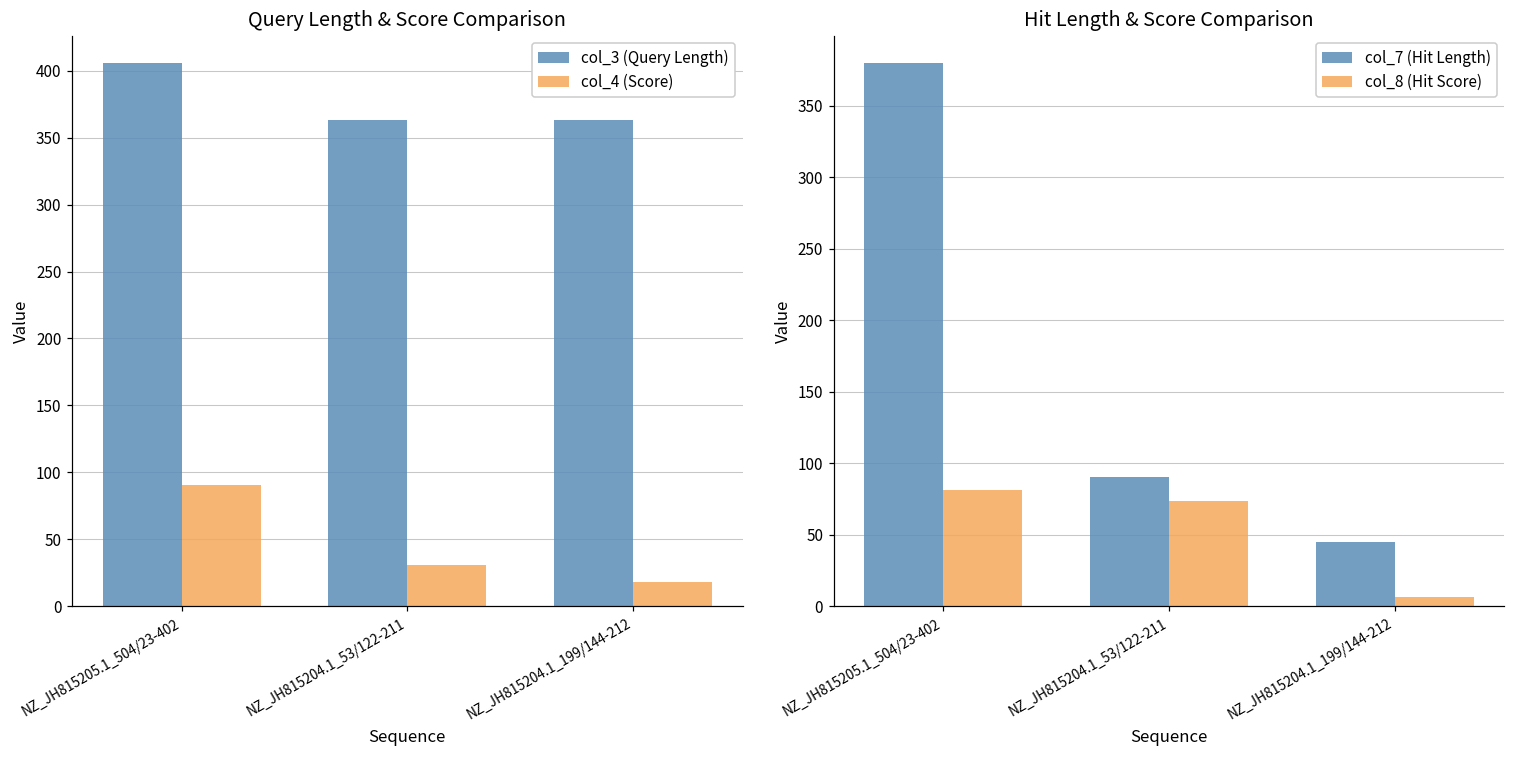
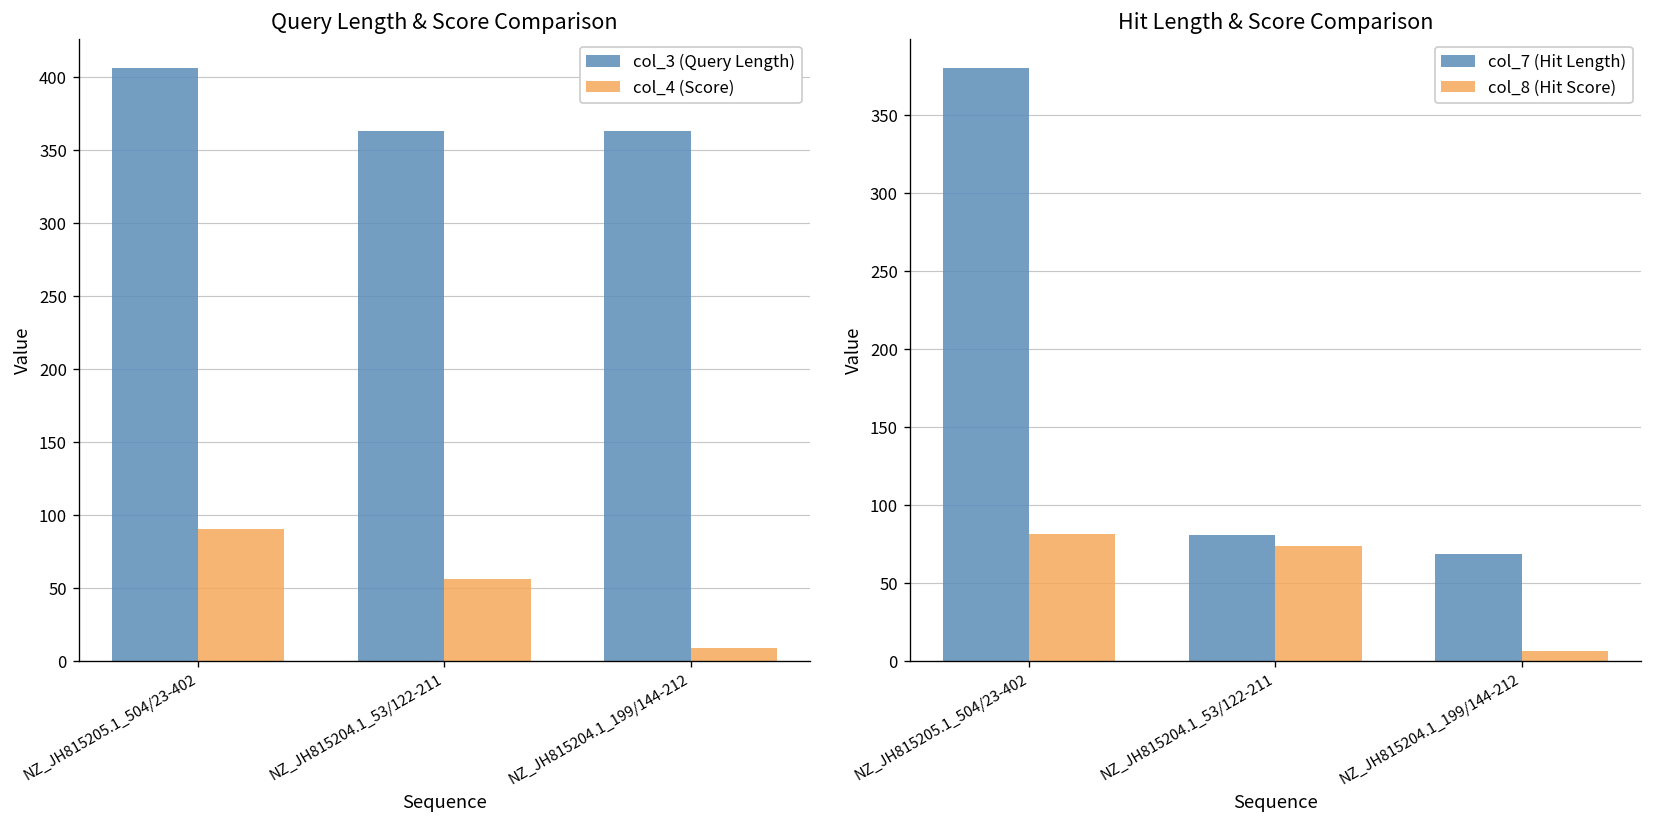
Query Length & Score Comparison, col_4 (Score), NZ_JH815204.1_53/122-211: 31 -> 57
Query Length & Score Comparison, col_4 (Score), NZ_JH815204.1_199/144-212: 18 -> 9
Hit Length & Score Comparison, col_7 (Hit Length), NZ_JH815204.1_53/122-211: 90 -> 81
Hit Length & Score Comparison, col_7 (Hit Length), NZ_JH815204.1_199/144-212: 45 -> 69
